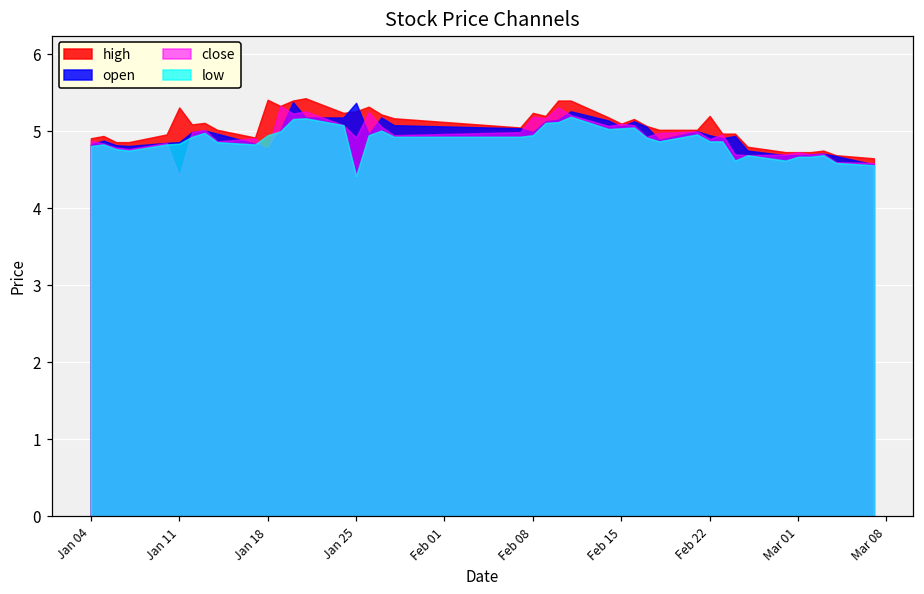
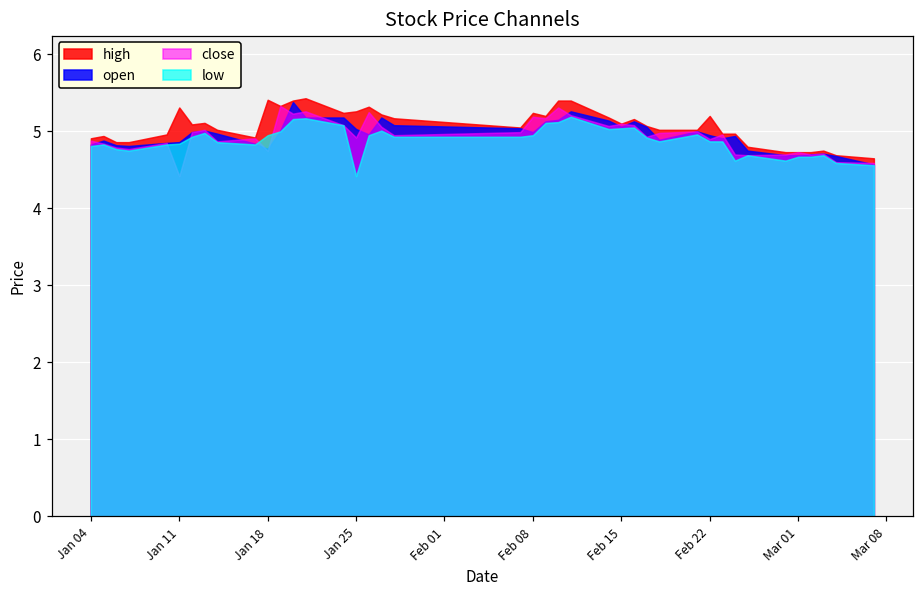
open, Jan 25: 5.4 -> 5.0
